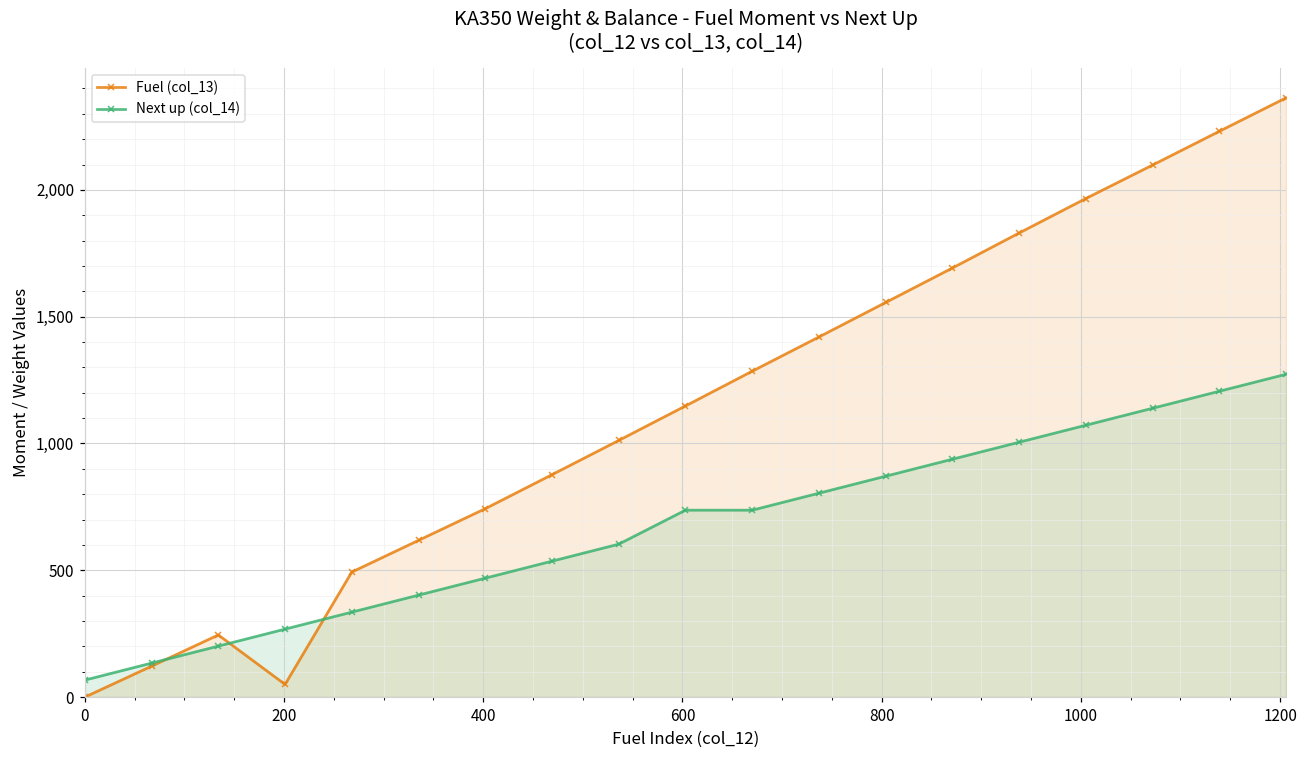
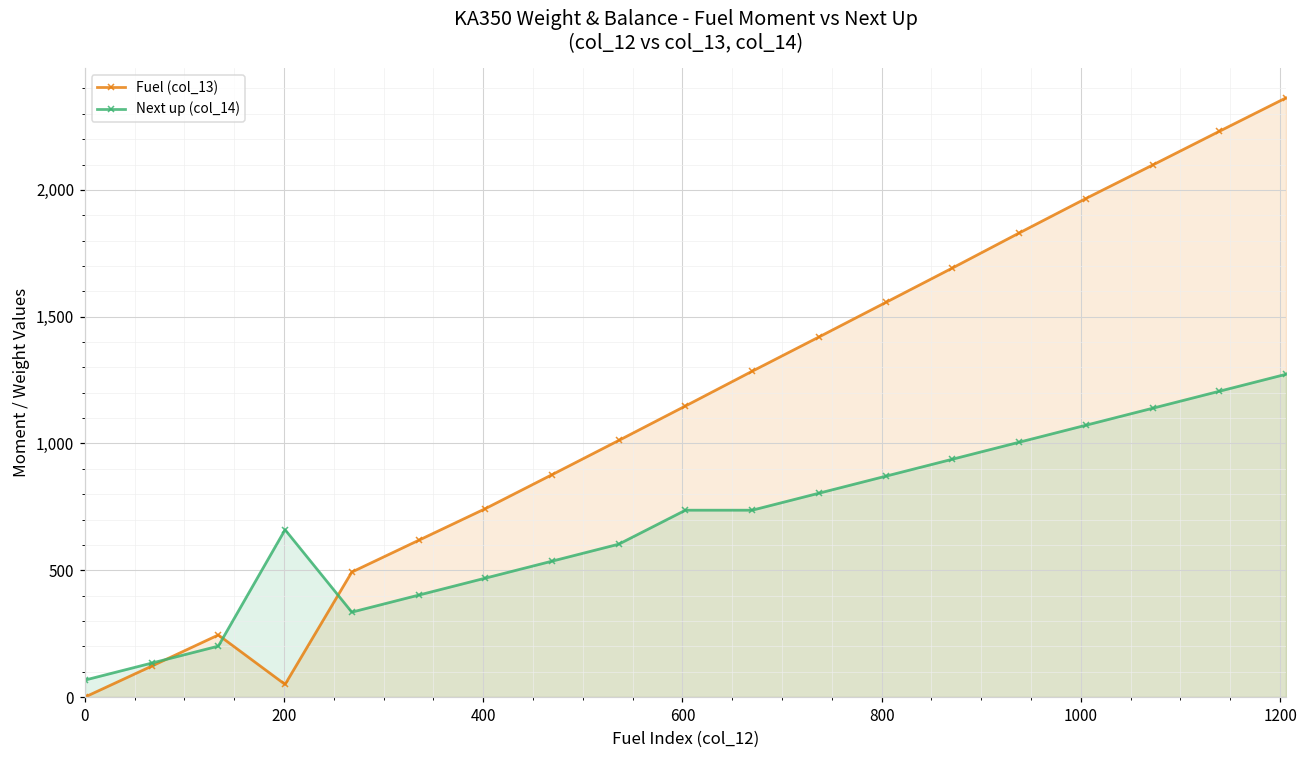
Next up (col_14), 200: 270 -> 660
